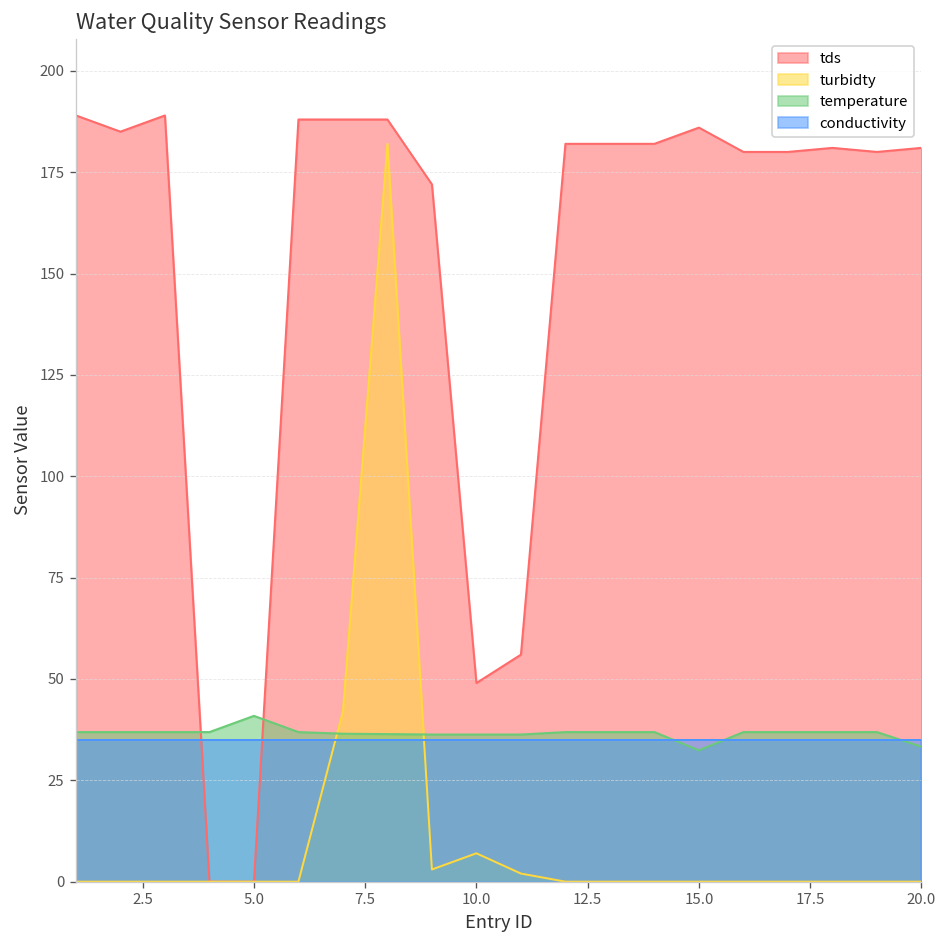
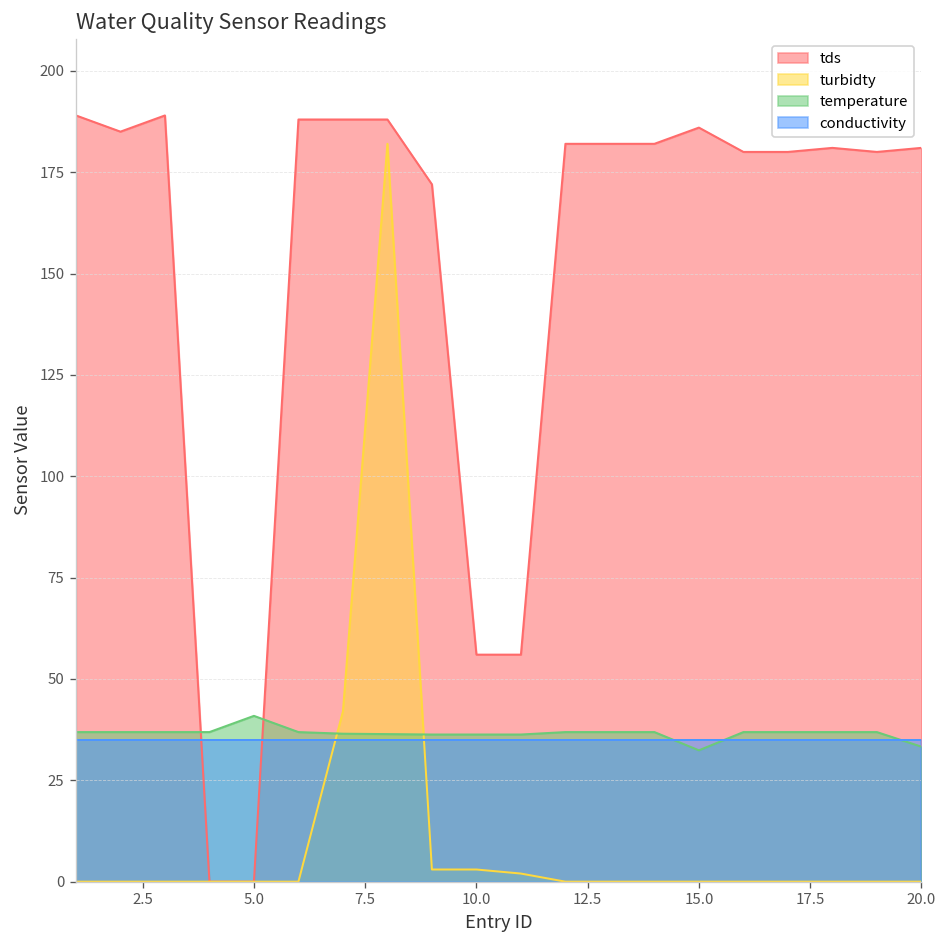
tds, 10.0: 49 -> 56
turbidty, 10.0: 7 -> 3
